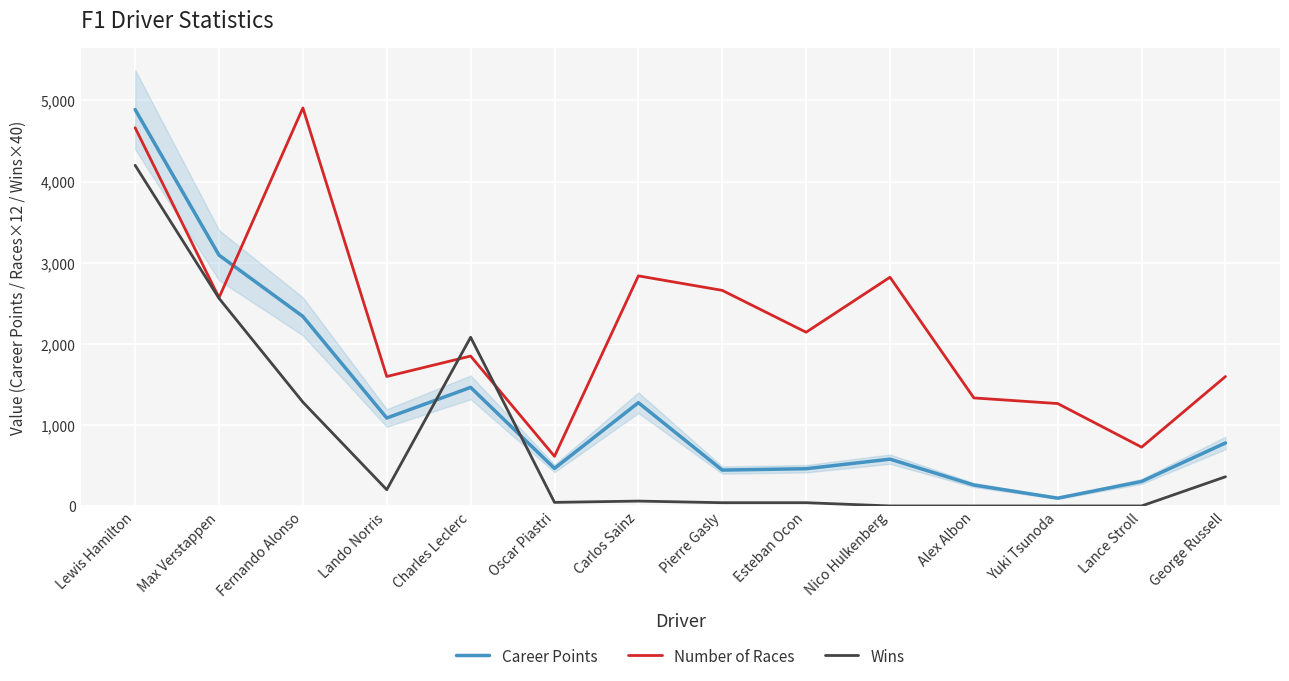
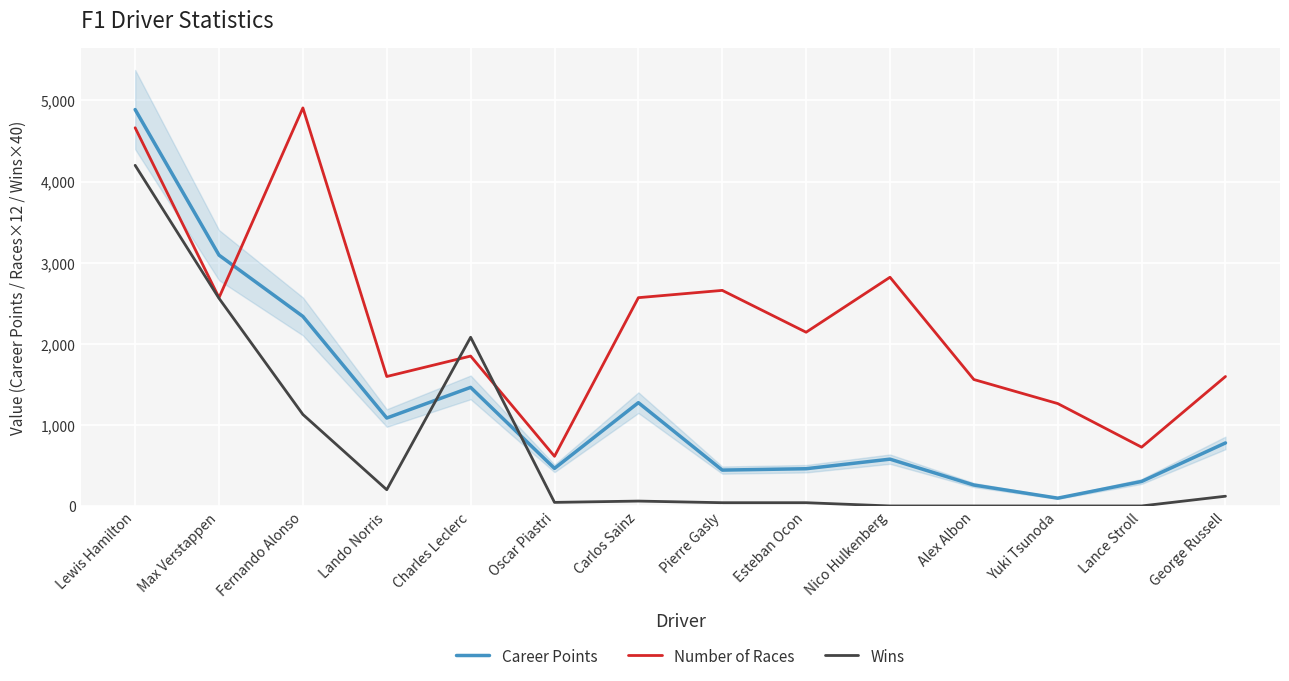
Wins, Fernando Alonso: 1,300 -> 1,100
Number of Races, Carlos Sainz: 2,800 -> 2,600
Number of Races, Alex Albon: 1,300 -> 1,600
Wins, George Russell: 400 -> 100
